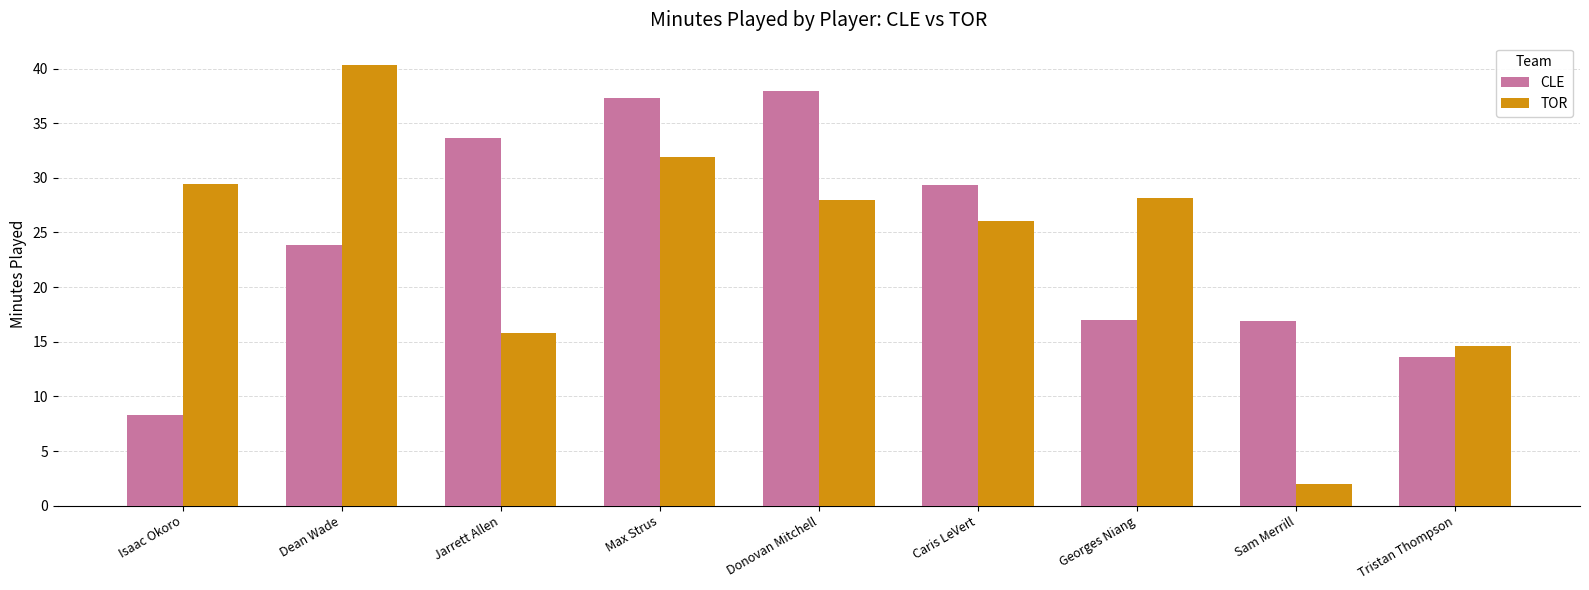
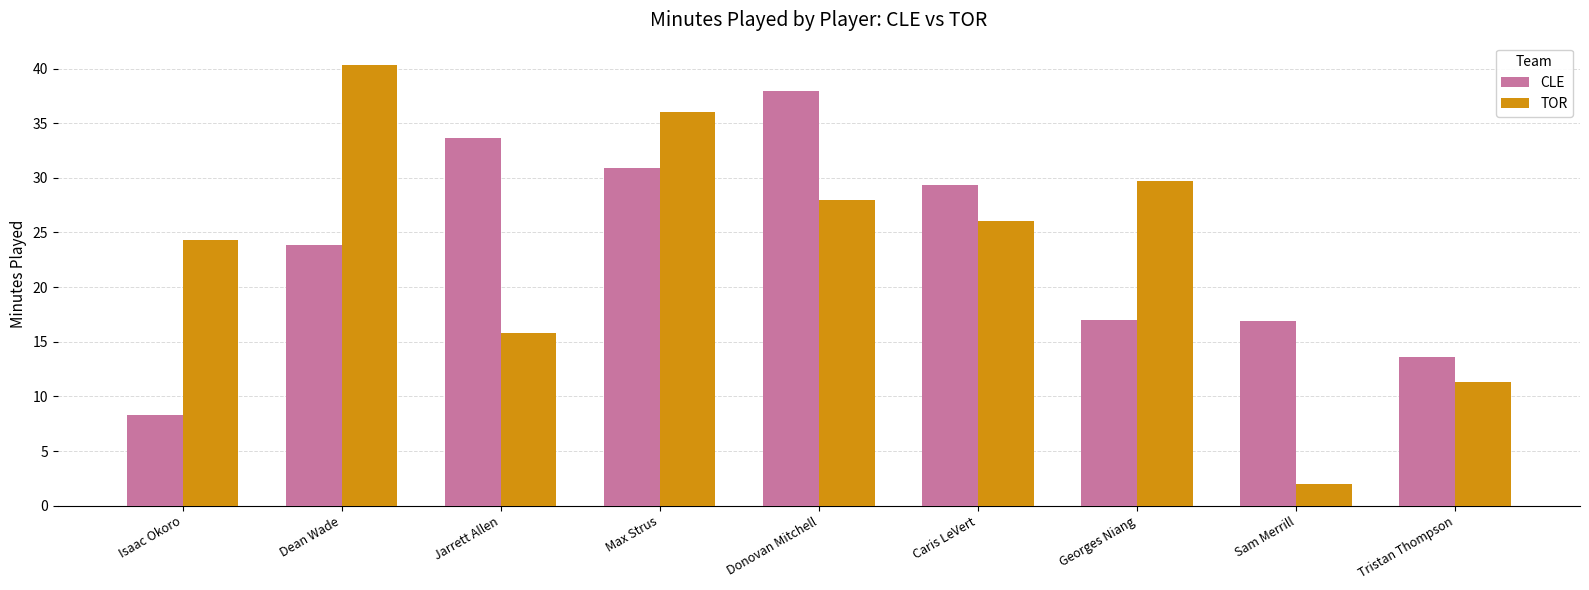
TOR, Isaac Okoro: 29.4 -> 24.3
CLE, Max Strus: 37.4 -> 30.9
TOR, Max Strus: 31.9 -> 36.0
TOR, Georges Niang: 28.2 -> 29.7
TOR, Tristan Thompson: 14.6 -> 11.4
